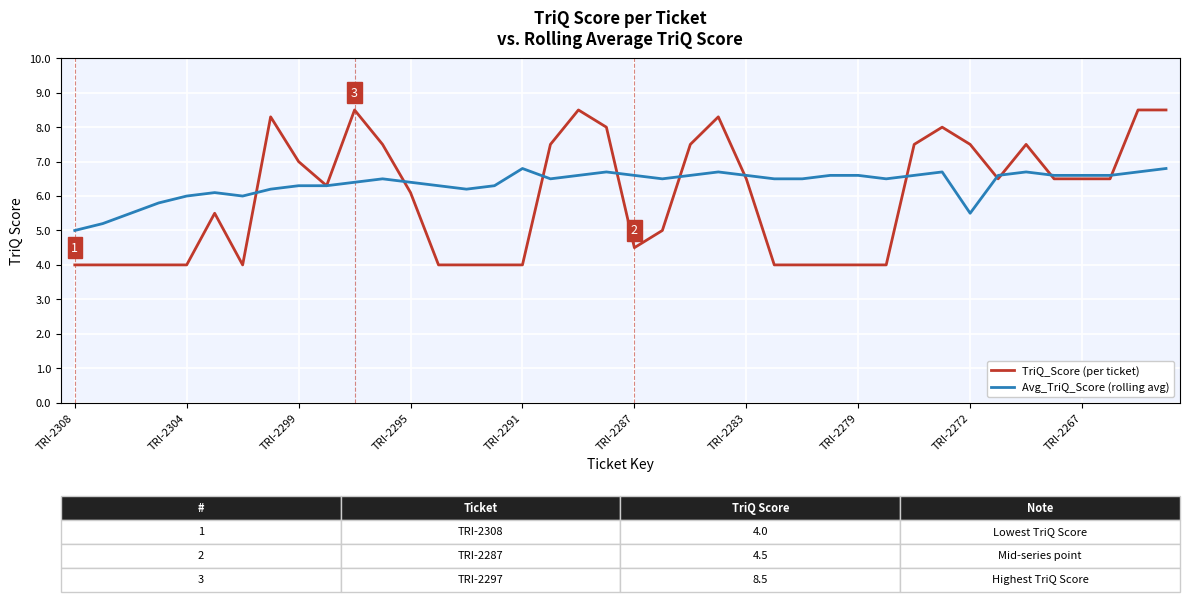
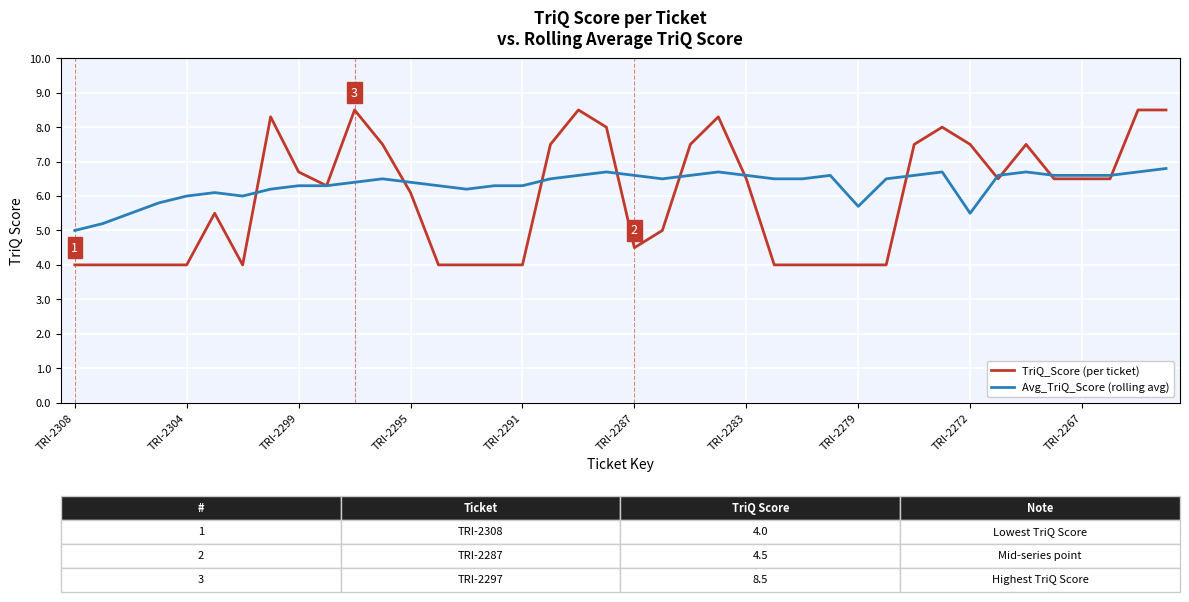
TriQ_Score (per ticket), TRI-2299: 7.0 -> 6.7
Avg_TriQ_Score (rolling avg), TRI-2291: 6.8 -> 6.3
Avg_TriQ_Score (rolling avg), TRI-2279: 6.6 -> 5.7
